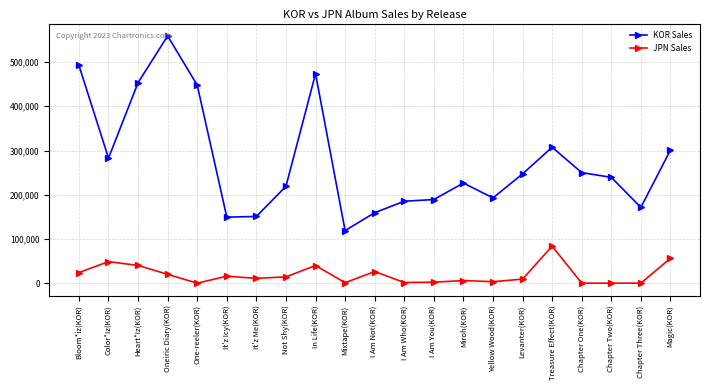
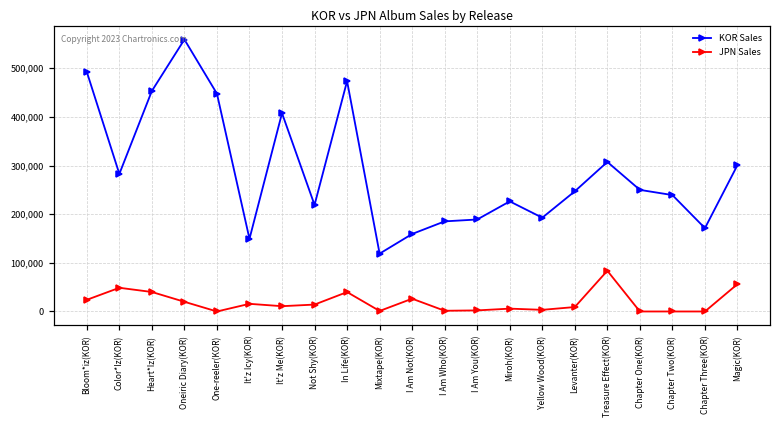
KOR Sales, It'z Me(KOR): 150,000 -> 410,000
